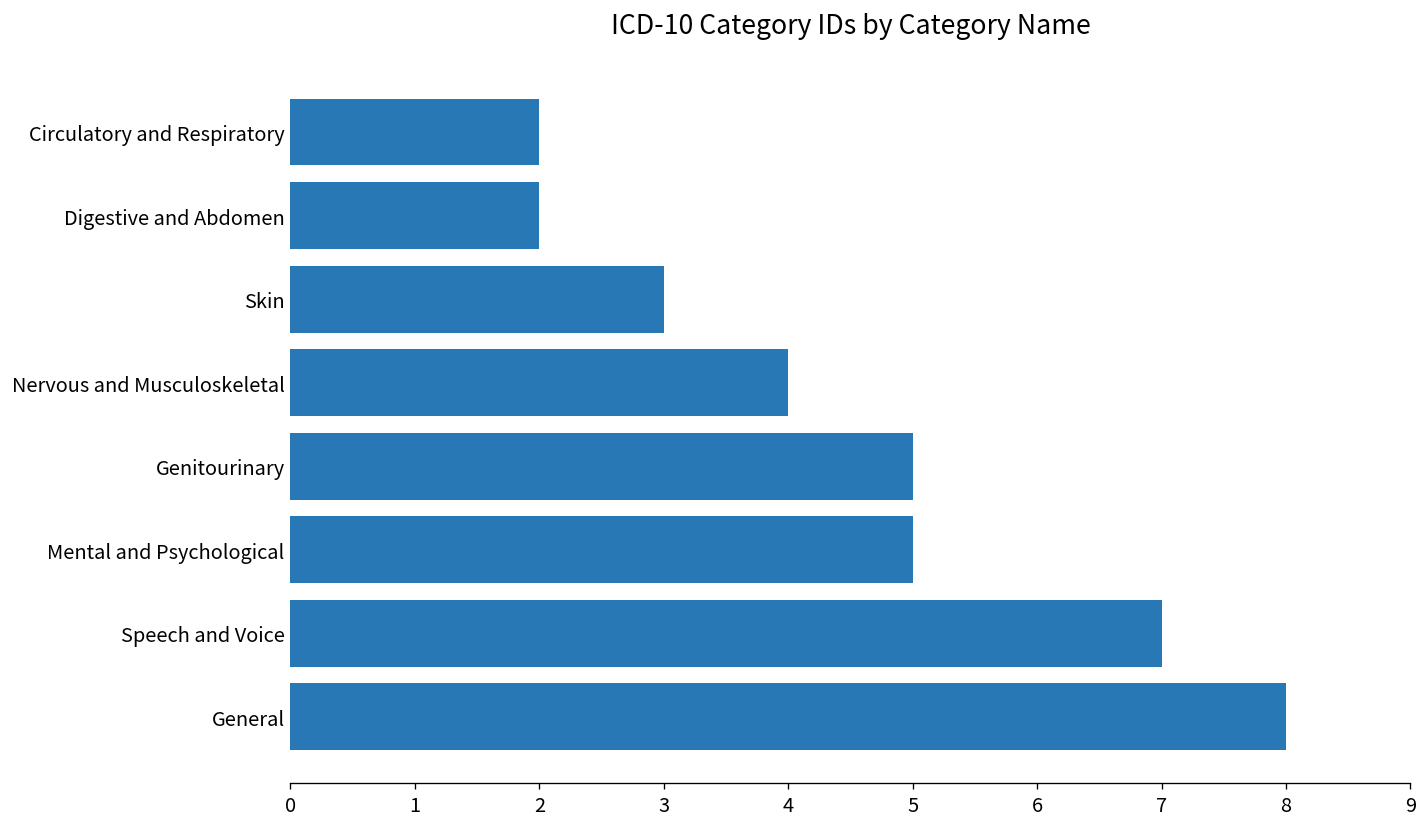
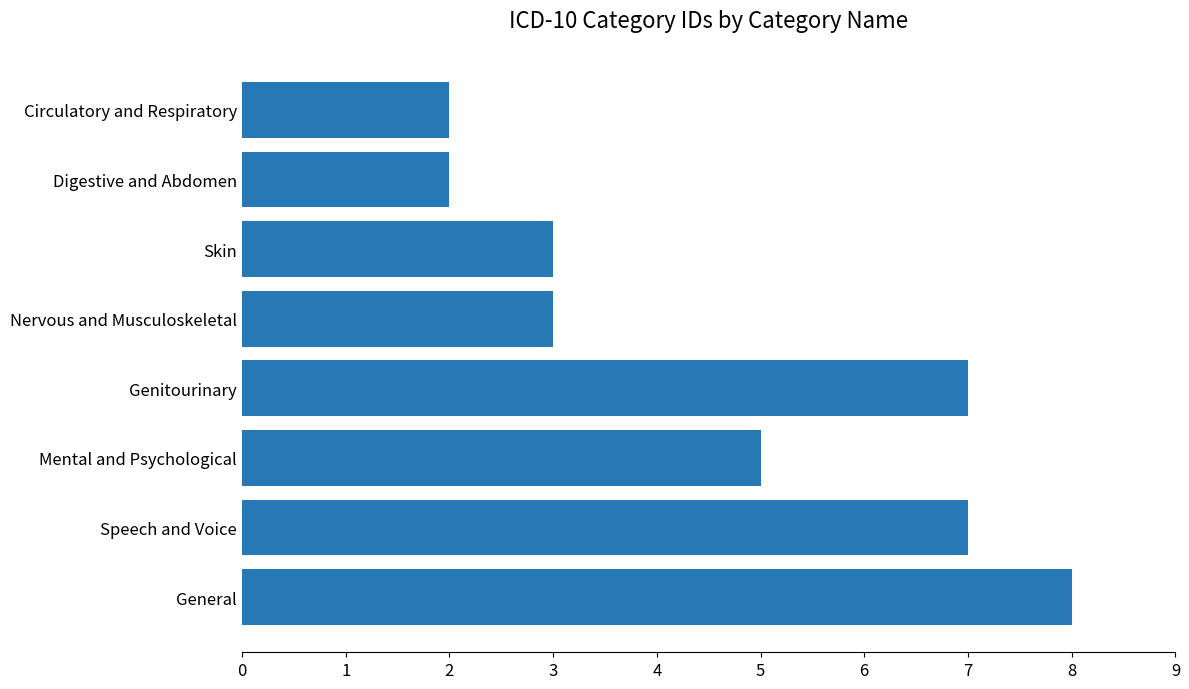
Nervous and Musculoskeletal: 4 -> 3
Genitourinary: 5 -> 7
